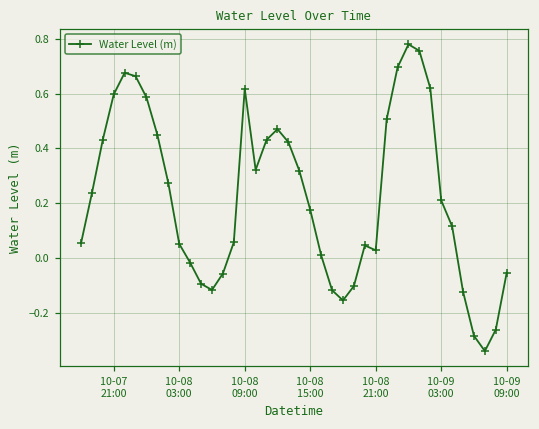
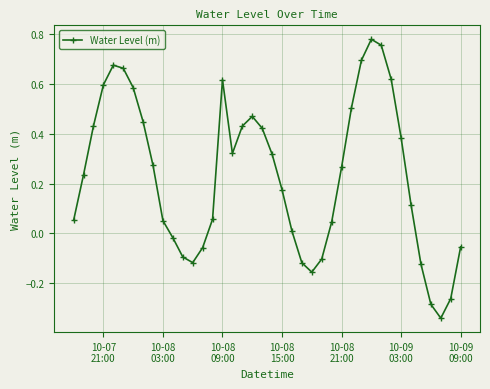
10-08 21:00: 0.03 -> 0.27
10-09 03:00: 0.21 -> 0.38
